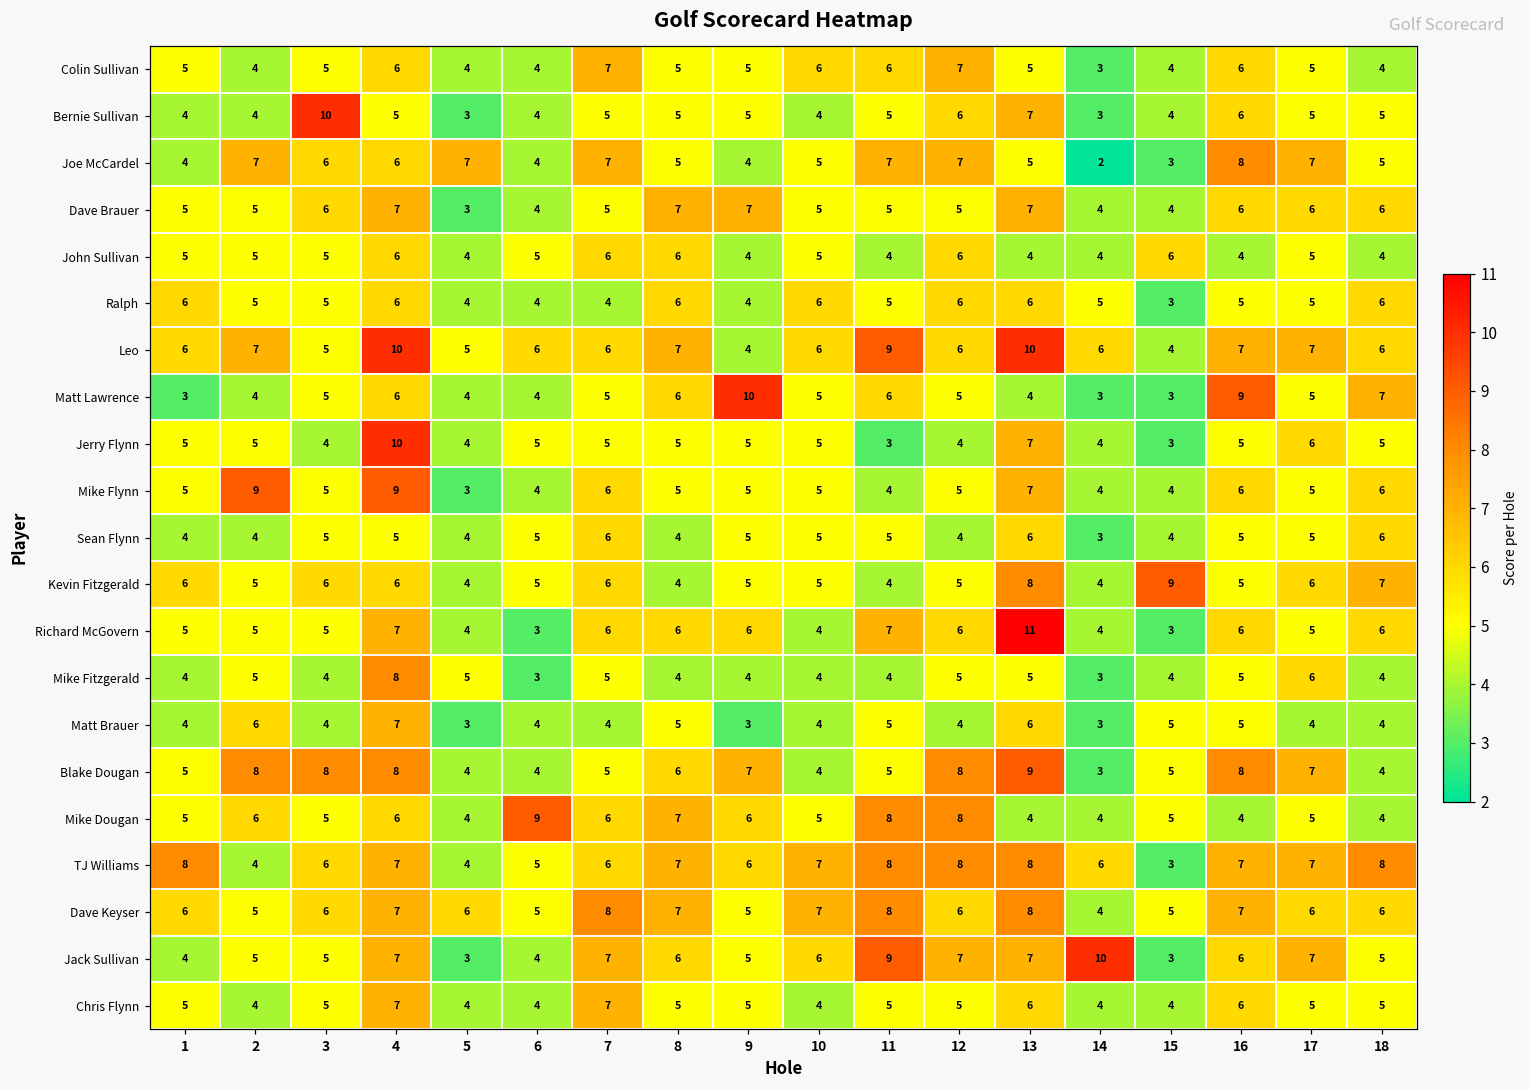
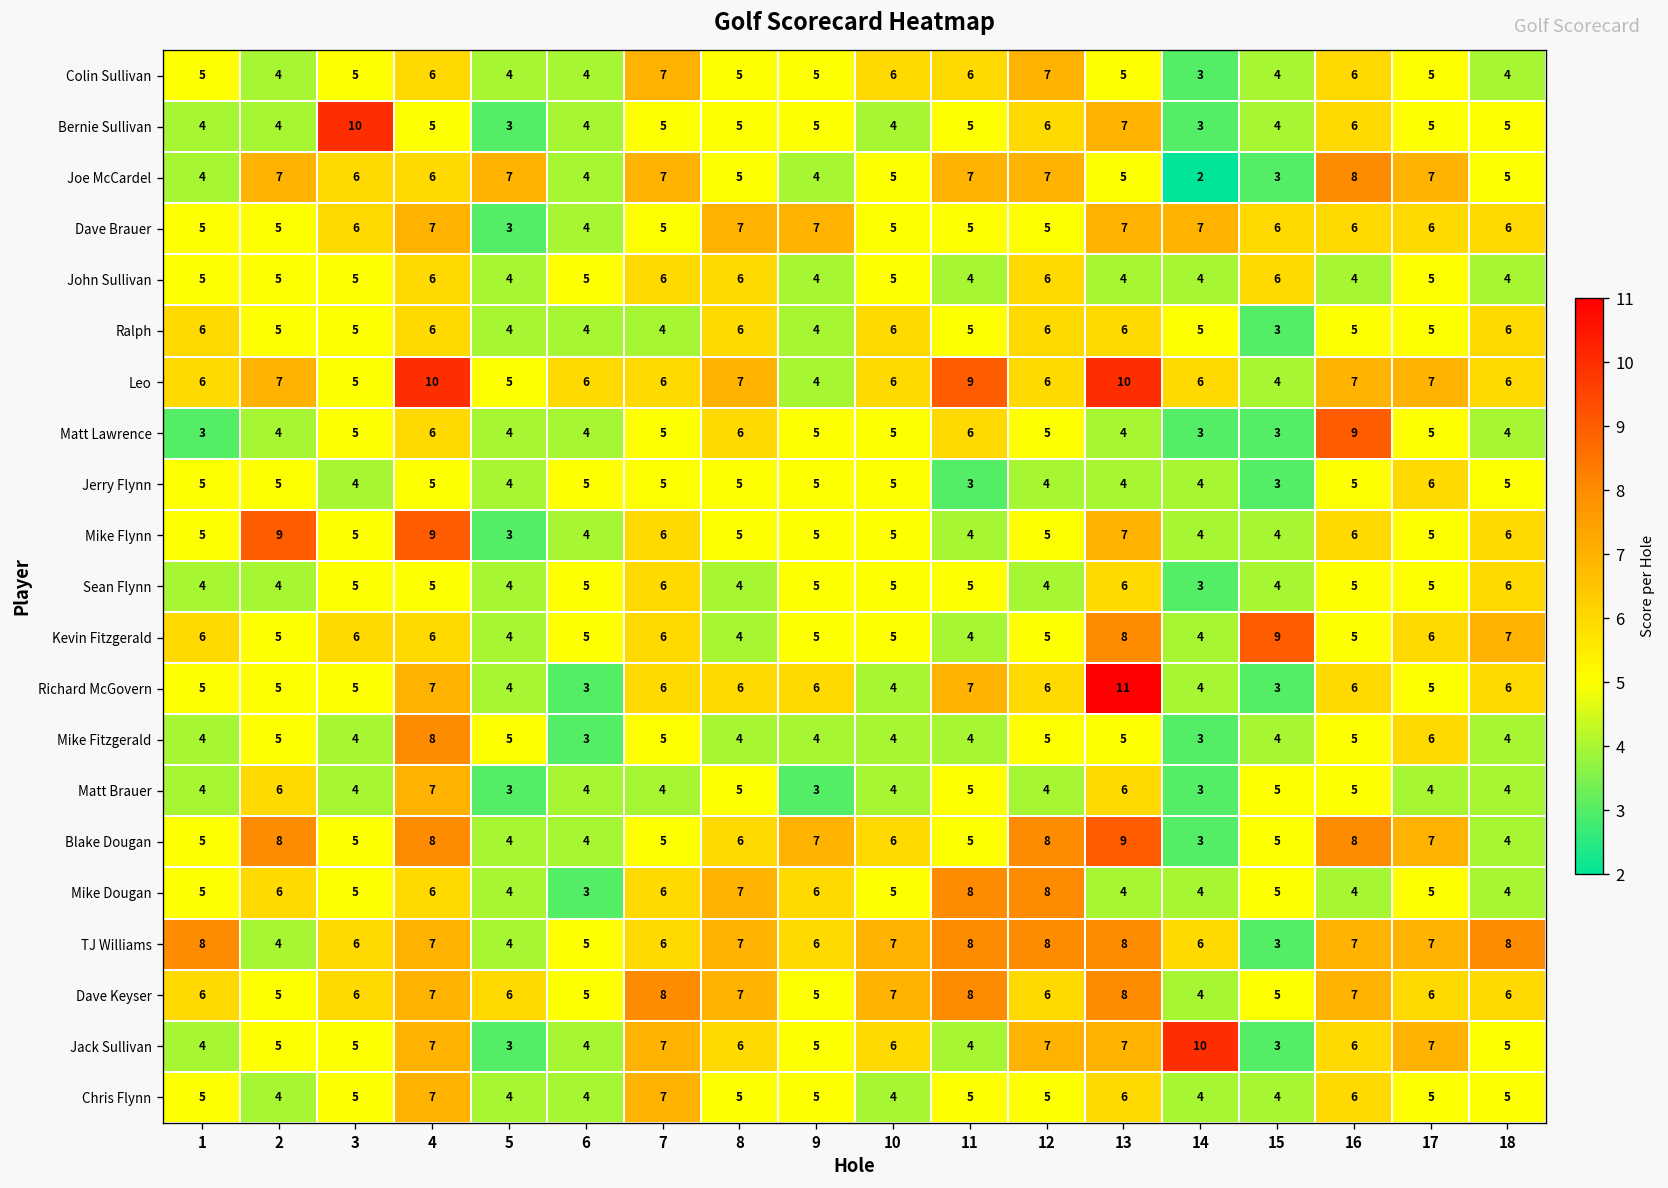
Dave Brauer, 14: 4 -> 7
Dave Brauer, 15: 4 -> 6
Matt Lawrence, 9: 10 -> 5
Matt Lawrence, 18: 7 -> 4
Jerry Flynn, 4: 10 -> 5
Jerry Flynn, 13: 7 -> 4
Blake Dougan, 3: 8 -> 5
Blake Dougan, 10: 4 -> 6
Mike Dougan, 6: 9 -> 3
Jack Sullivan, 11: 9 -> 4
